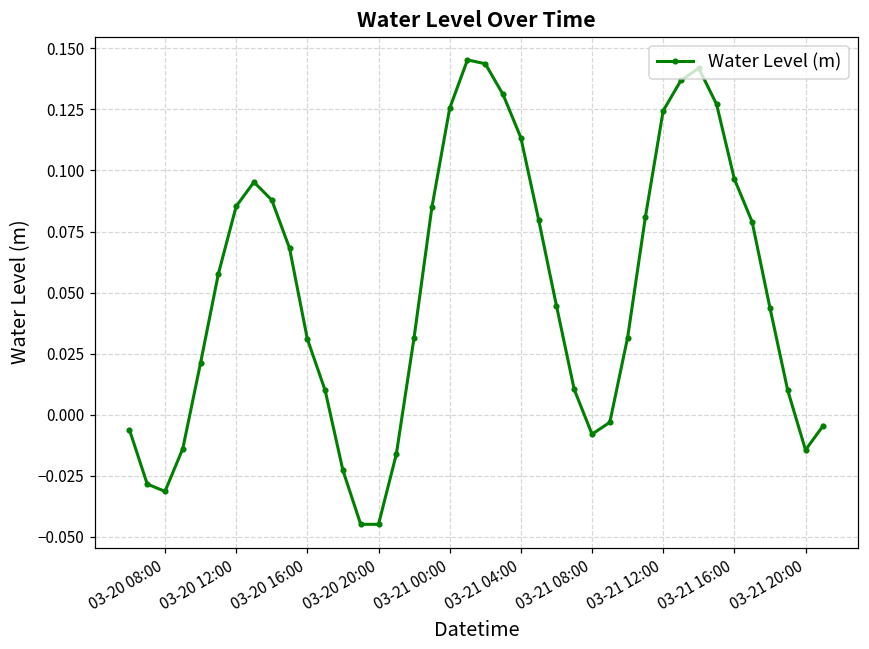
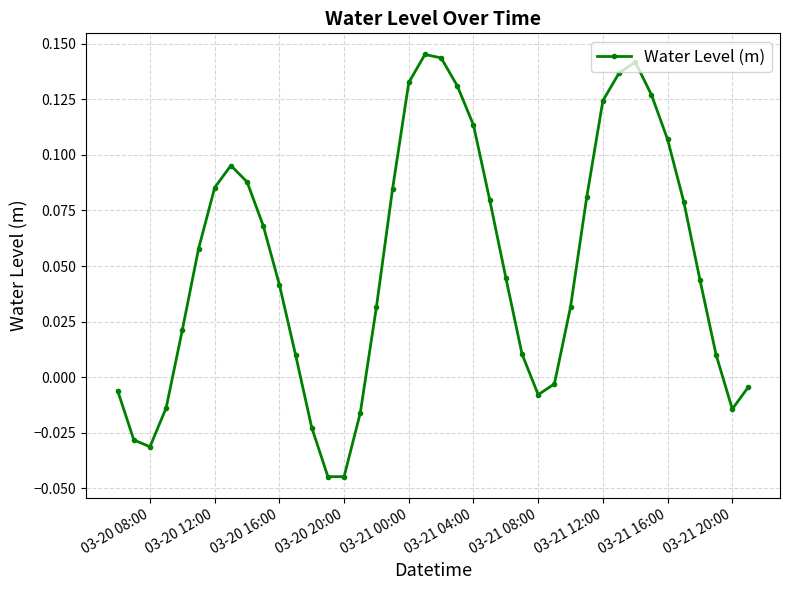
03-20 16:00: 0.031 -> 0.042
03-21 00:00: 0.125 -> 0.133
03-21 16:00: 0.097 -> 0.107
